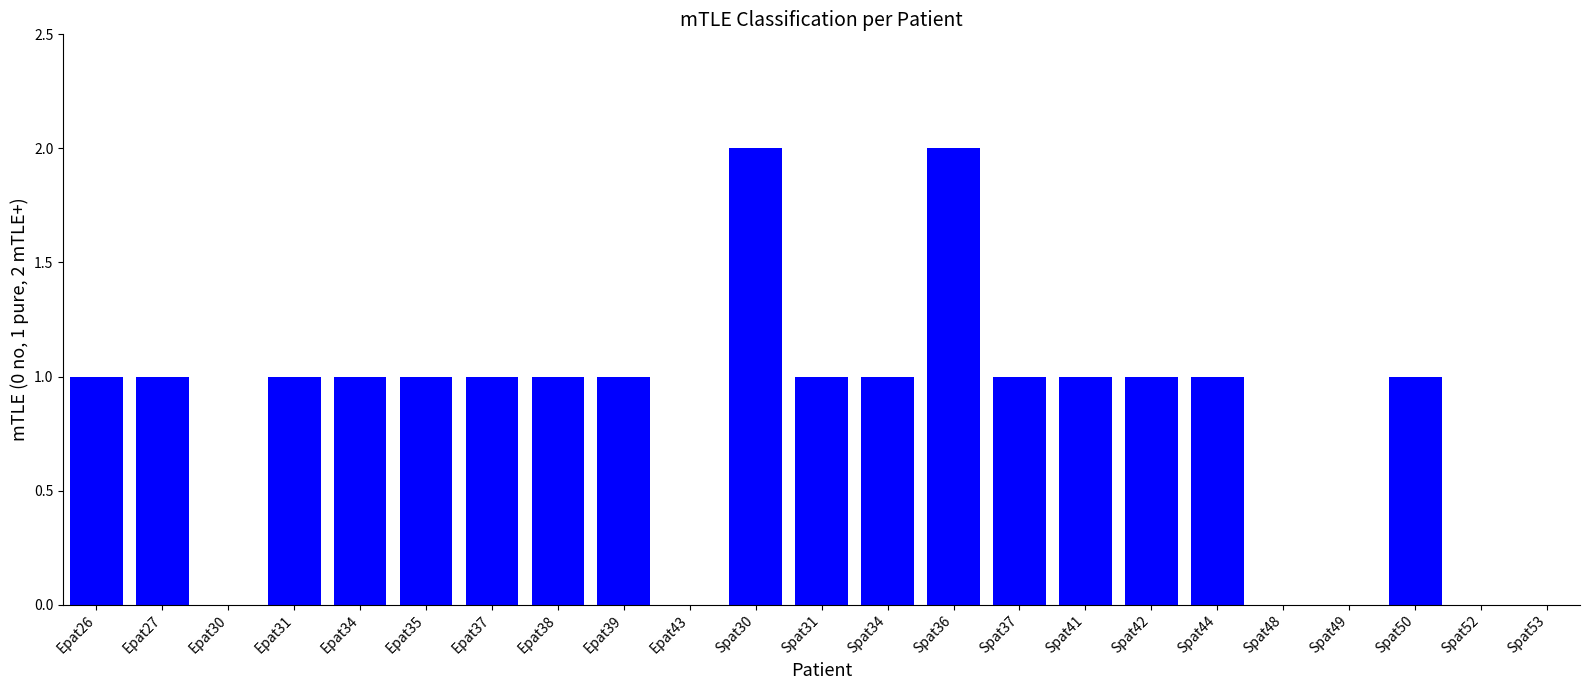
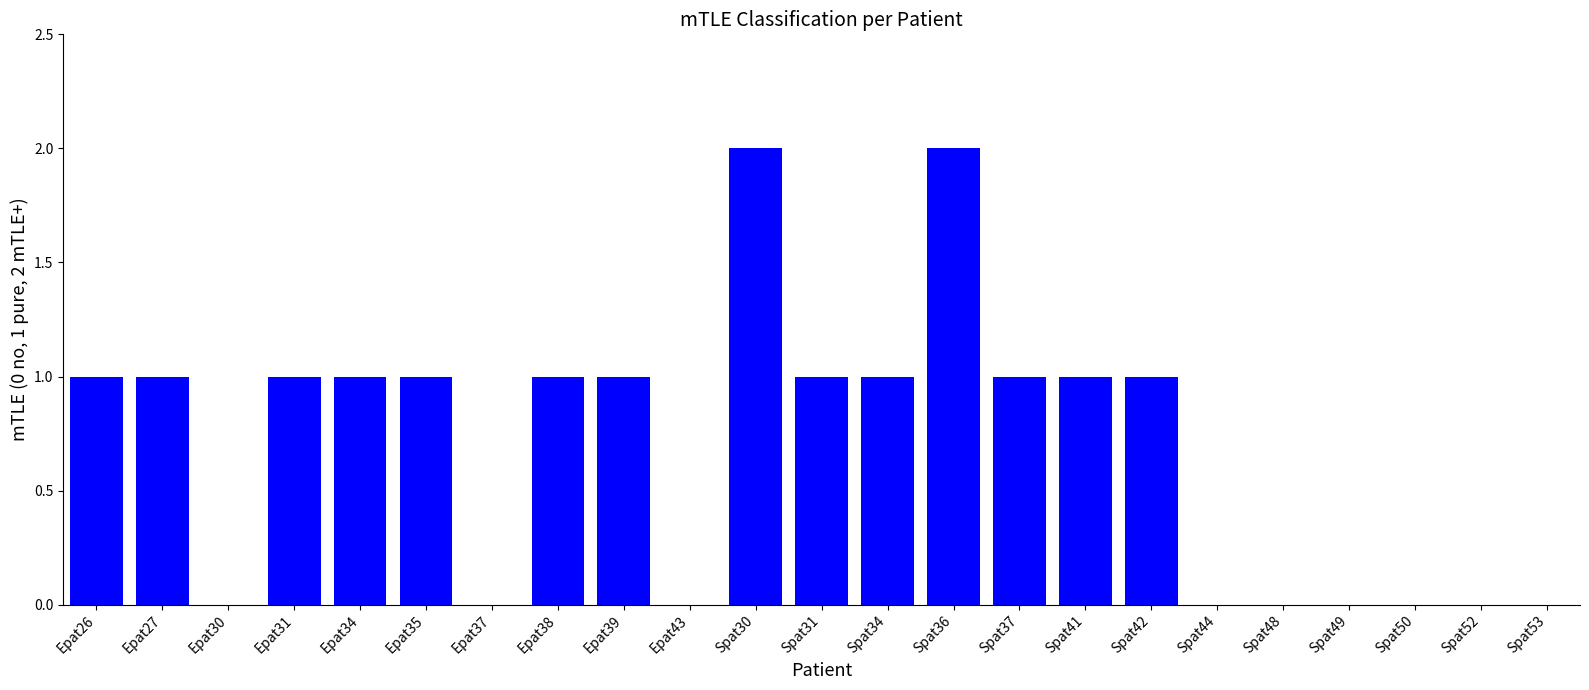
Epat37: 1 -> 0
Spat44: 1 -> 0
Spat50: 1 -> 0
